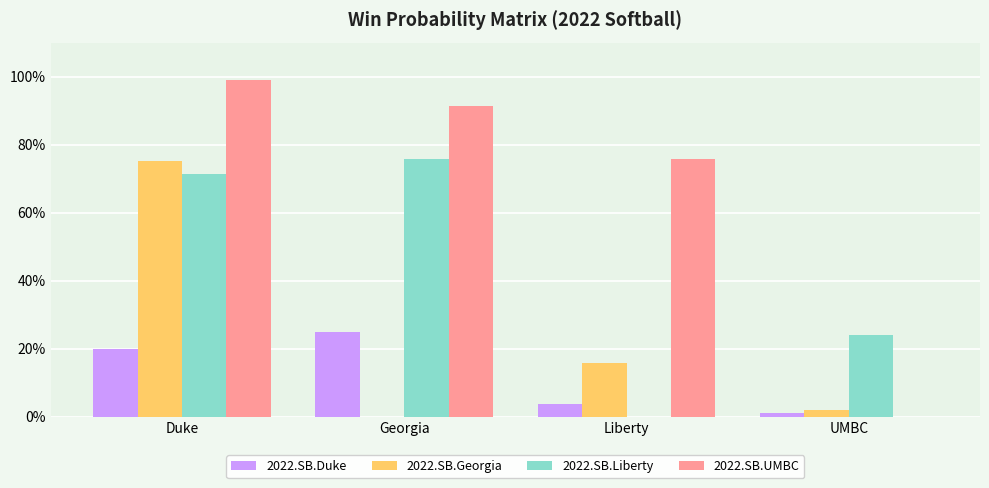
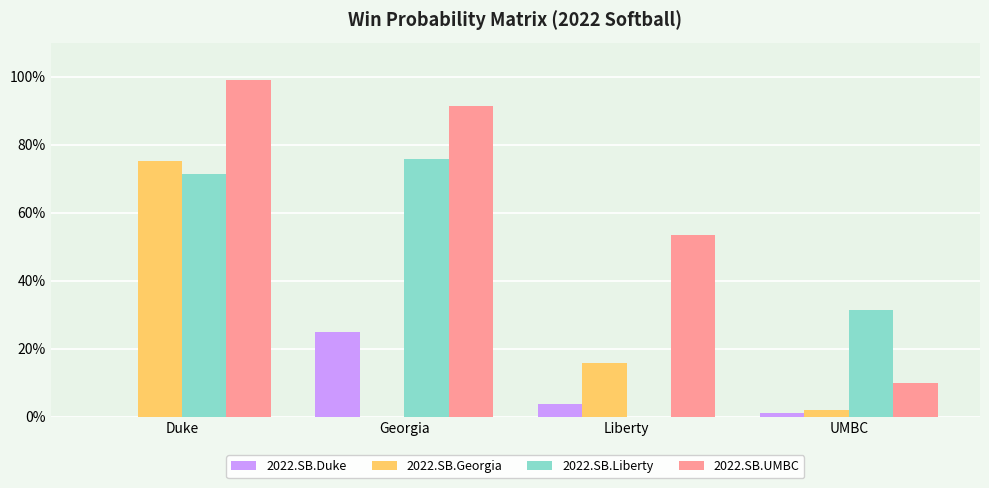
2022.SB.Duke, Duke: 20% -> 0%
2022.SB.UMBC, Liberty: 76% -> 54%
2022.SB.Liberty, UMBC: 24% -> 31%
2022.SB.UMBC, UMBC: 0% -> 10%
